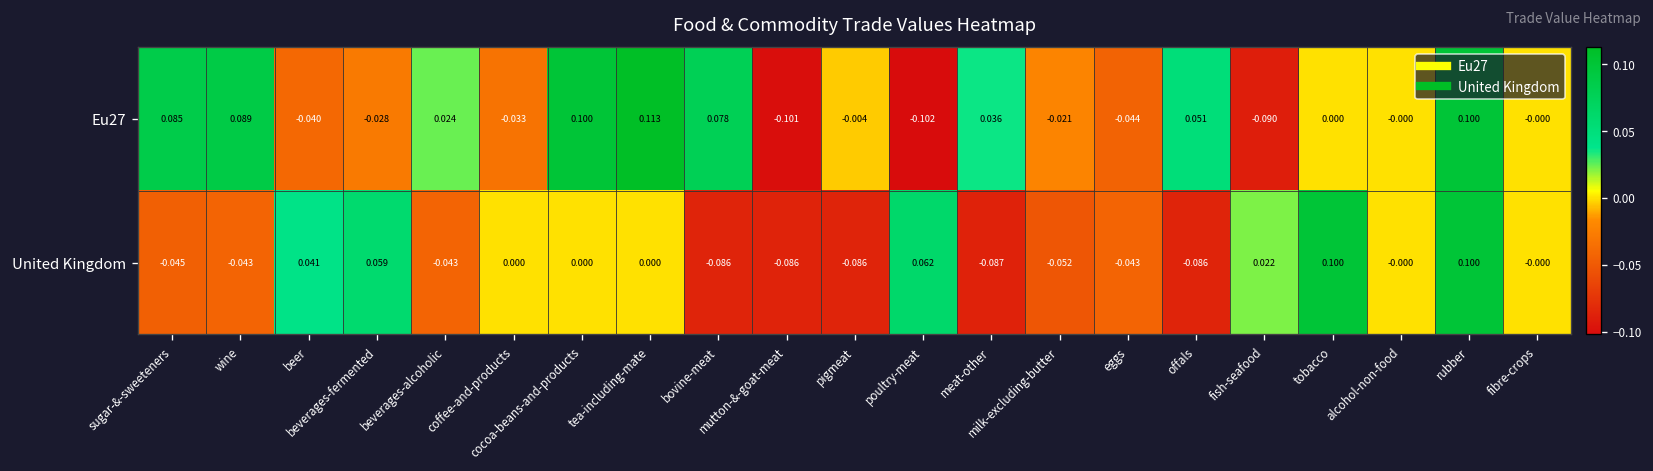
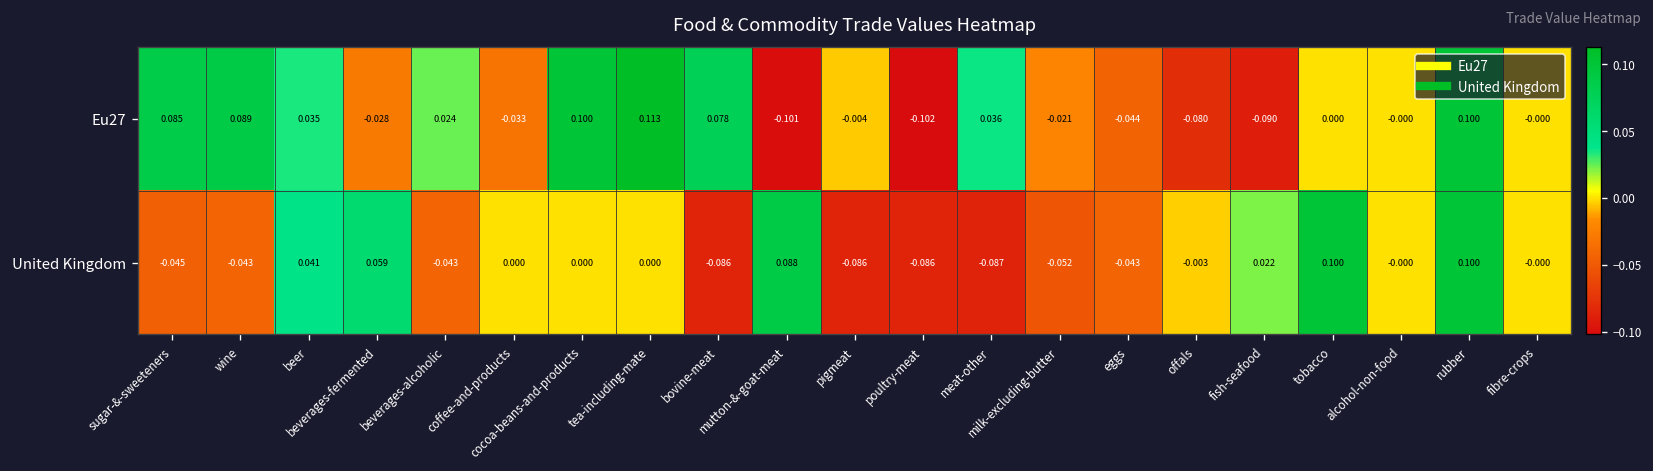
Eu27, beer: -0.040 -> 0.035
Eu27, offals: 0.051 -> -0.080
United Kingdom, mutton-&-goat-meat: -0.086 -> 0.088
United Kingdom, poultry-meat: 0.062 -> -0.086
United Kingdom, offals: -0.086 -> -0.003
